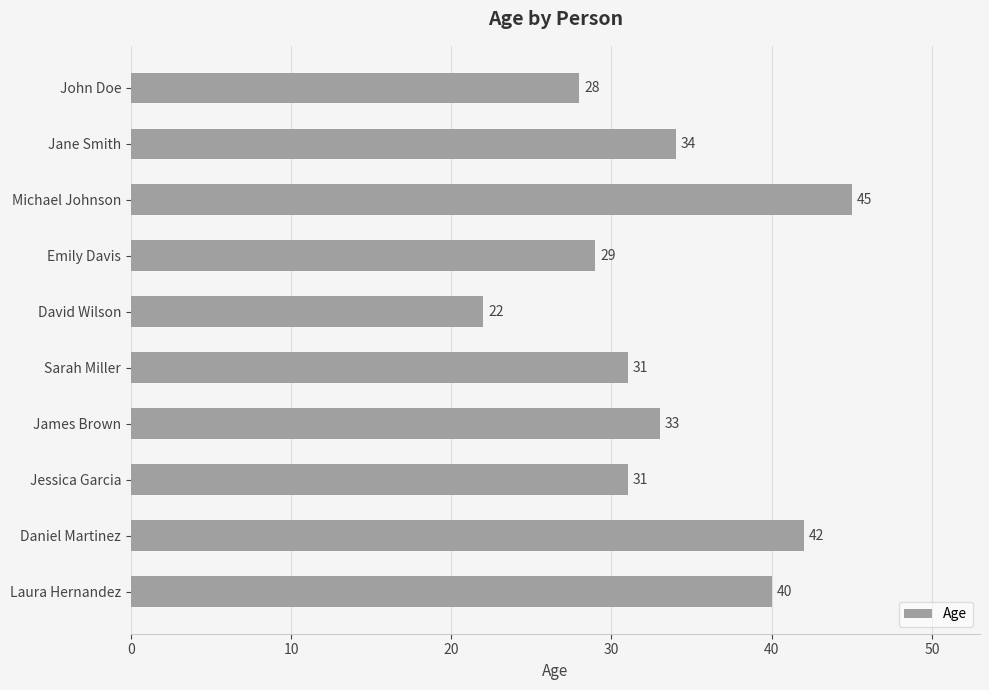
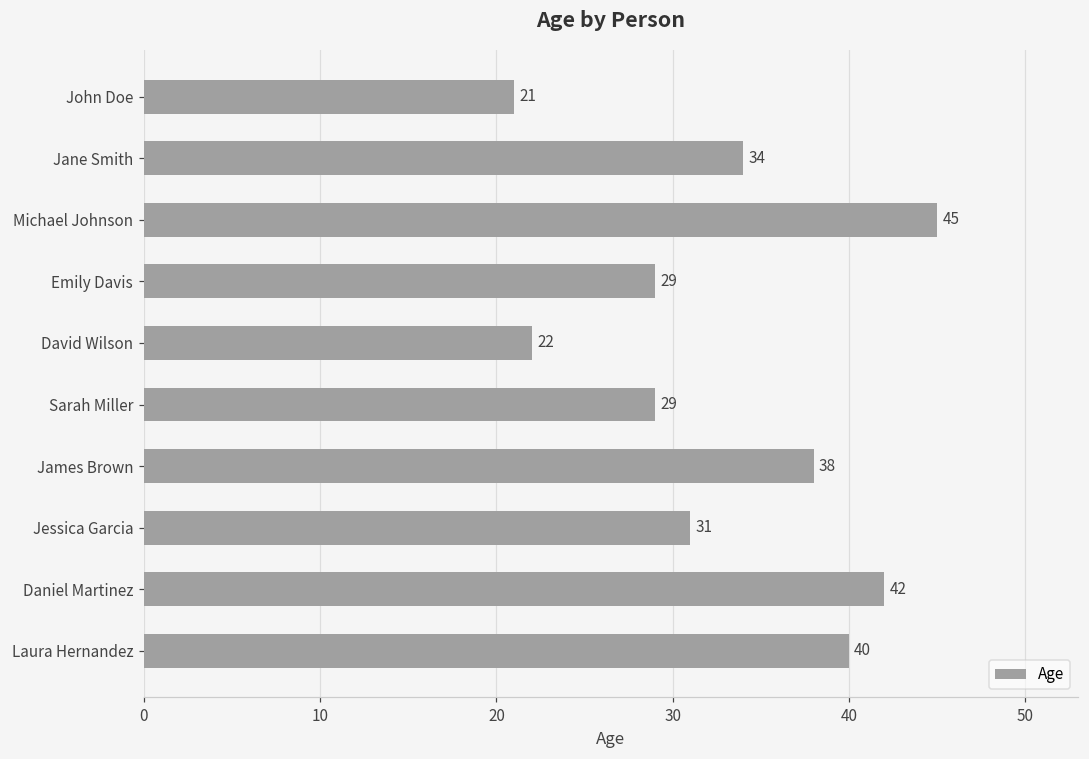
John Doe: 28 -> 21
Sarah Miller: 31 -> 29
James Brown: 33 -> 38
